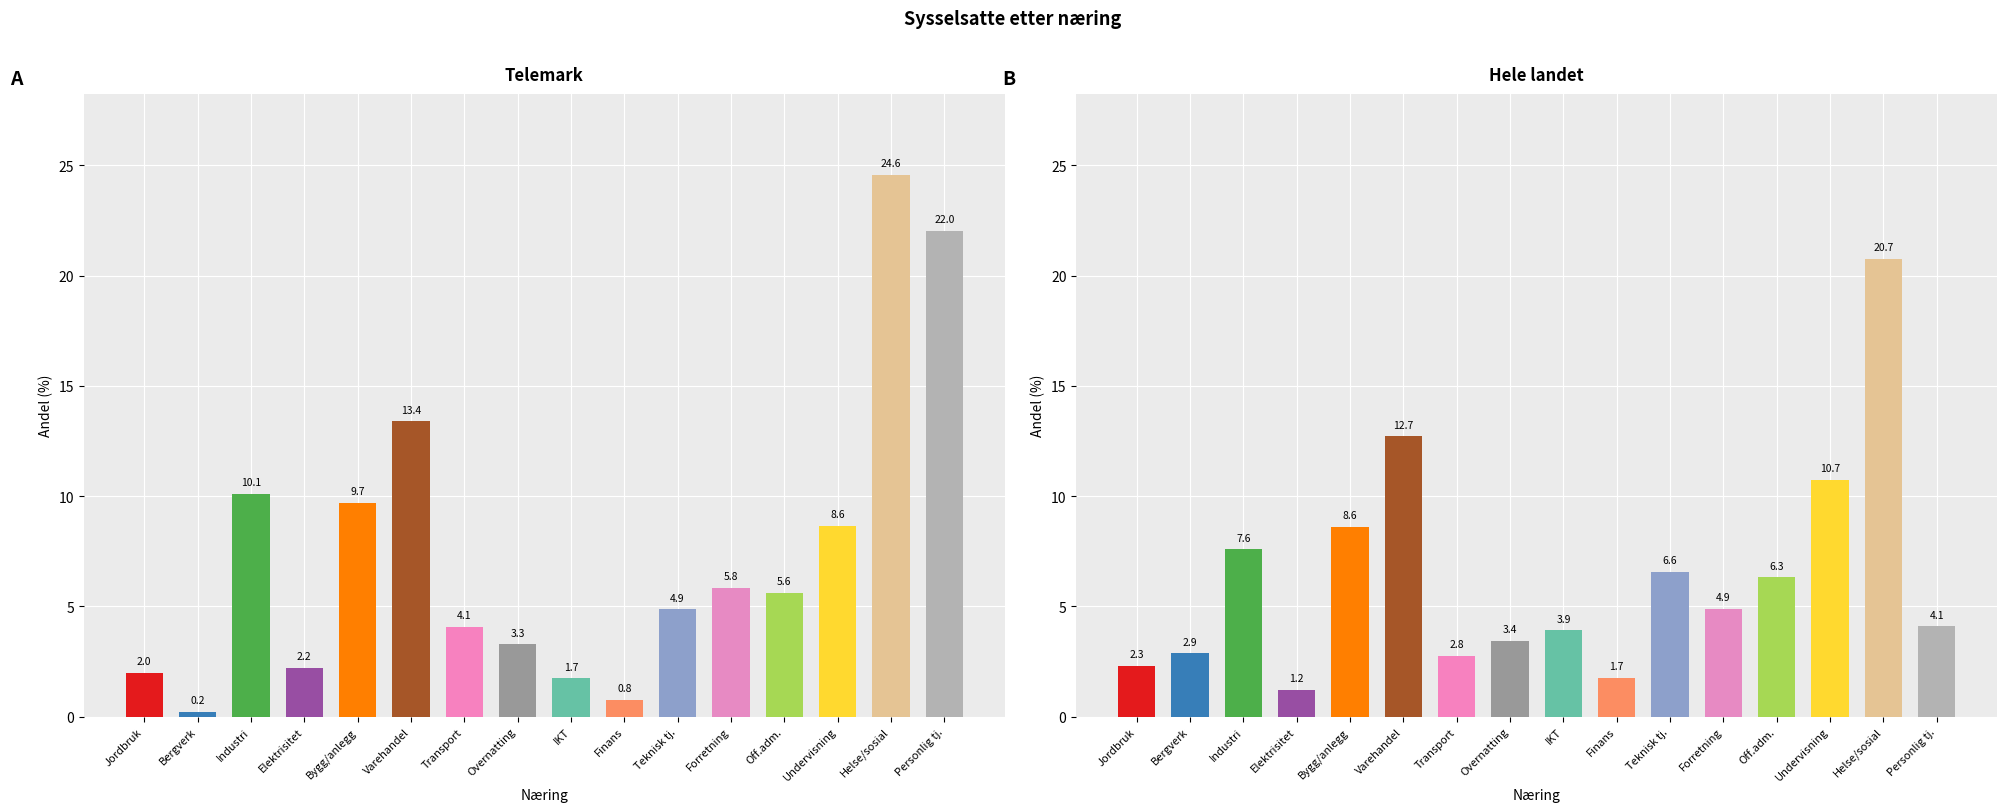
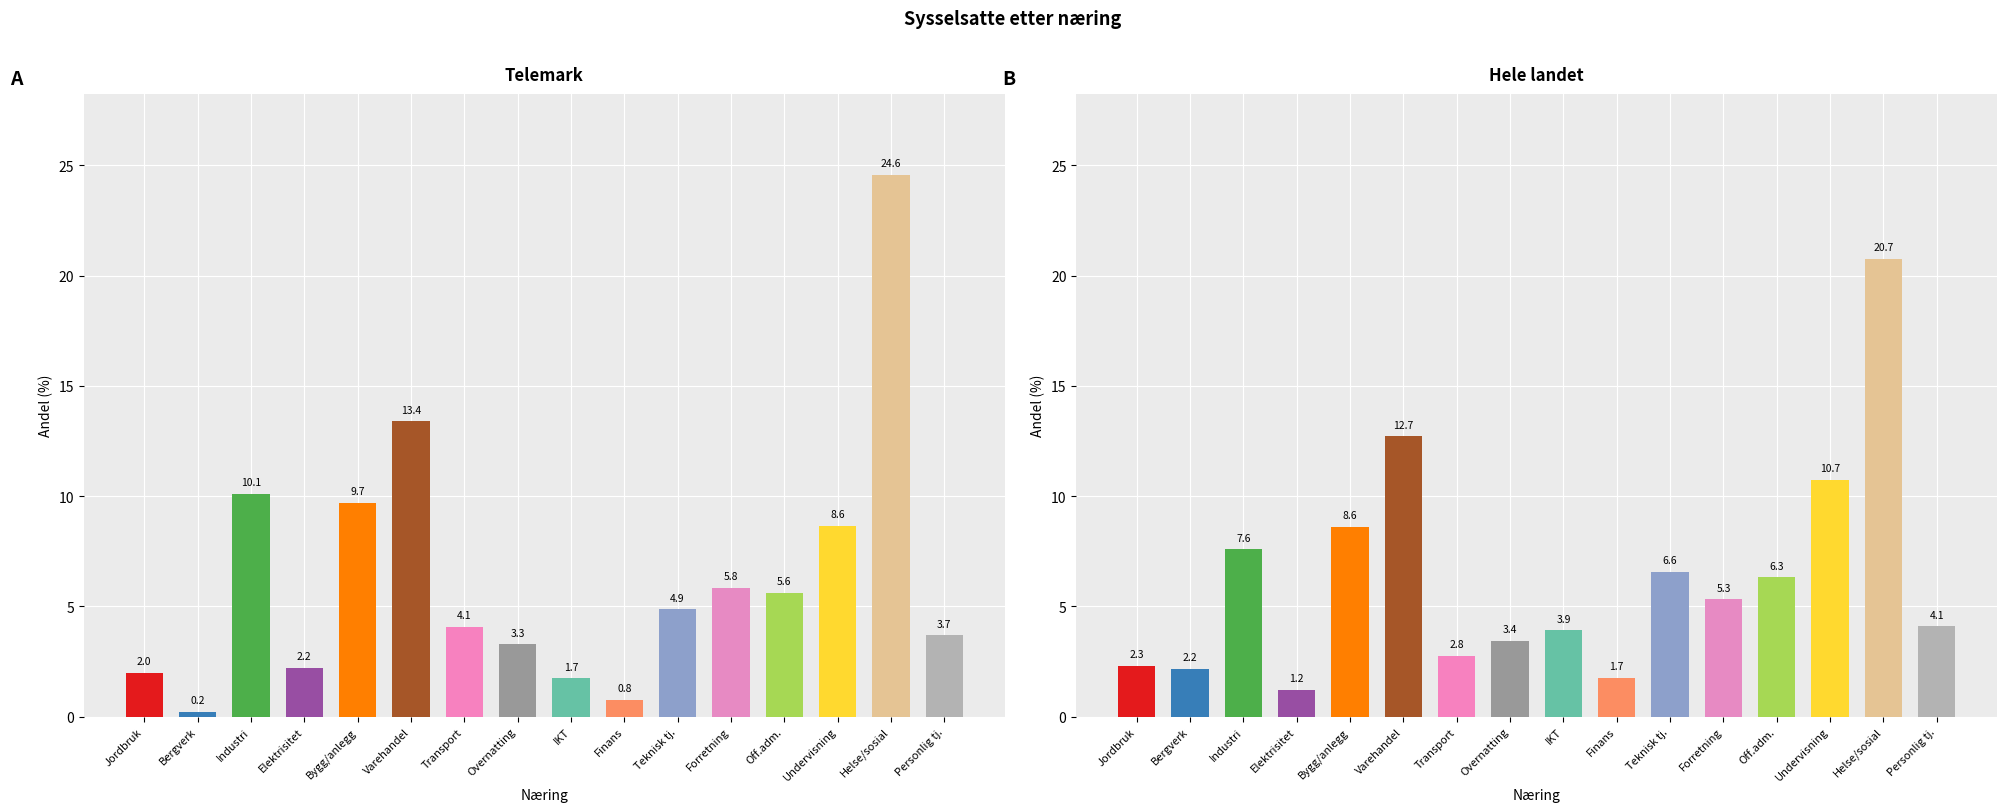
Telemark, Personlig tj.: 22.0 -> 3.7
Hele landet, Bergverk: 2.9 -> 2.2
Hele landet, Forretning: 4.9 -> 5.3
